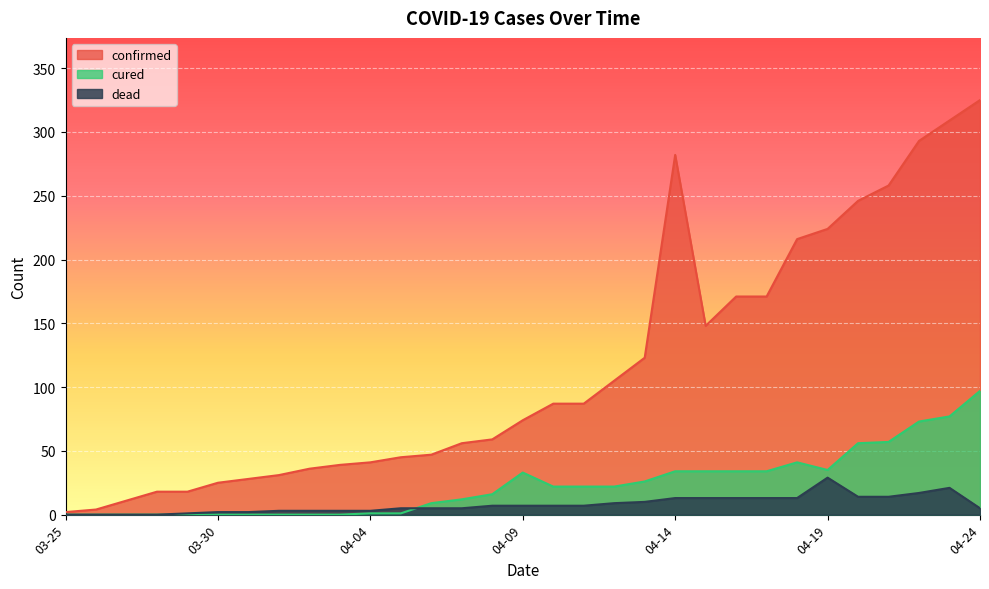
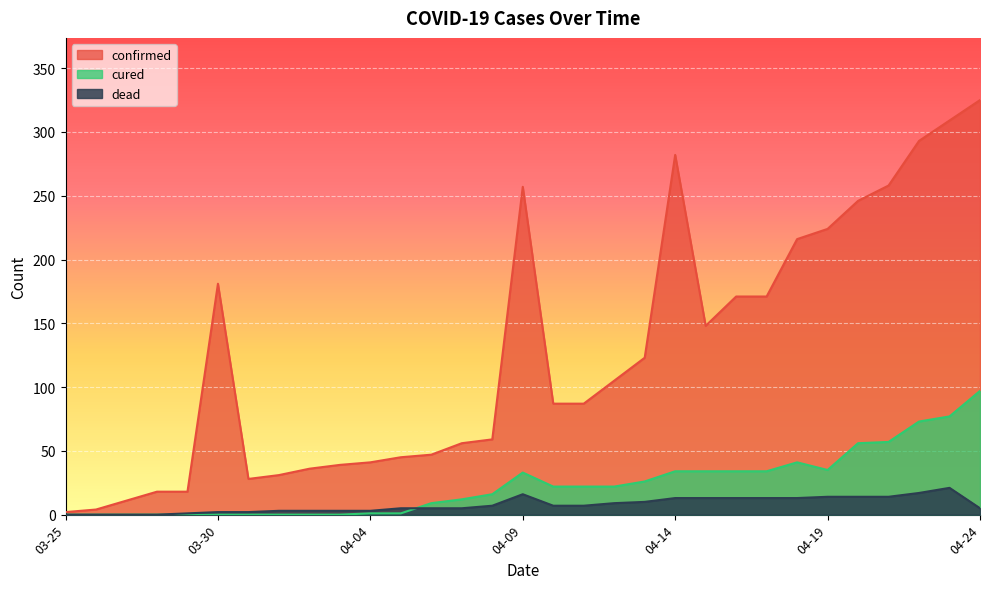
confirmed, 03-30: 25 -> 181
confirmed, 04-09: 74 -> 257
dead, 04-09: 7 -> 16
dead, 04-19: 29 -> 14
